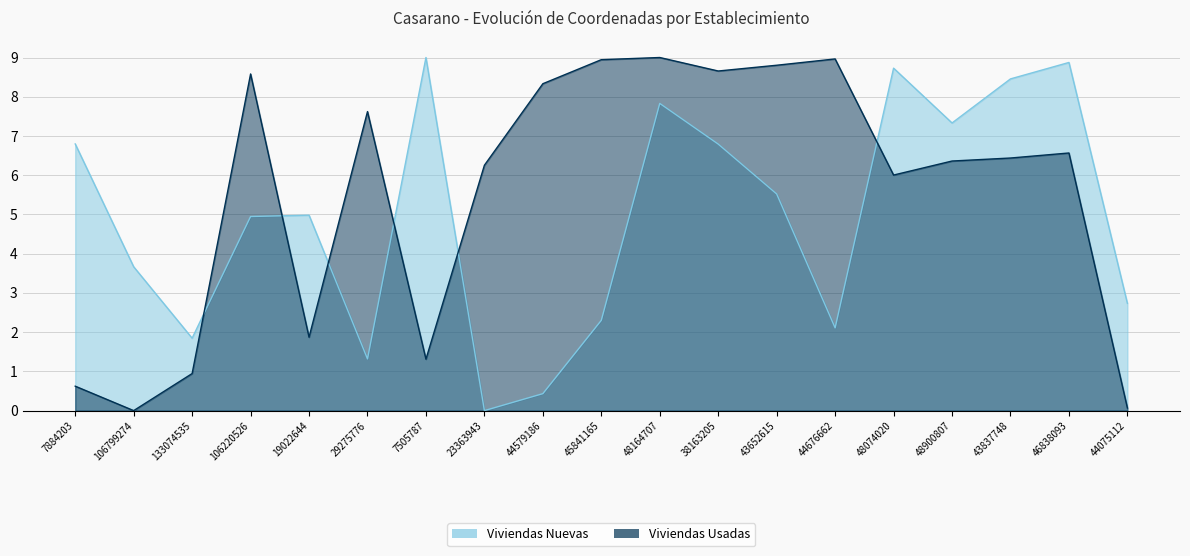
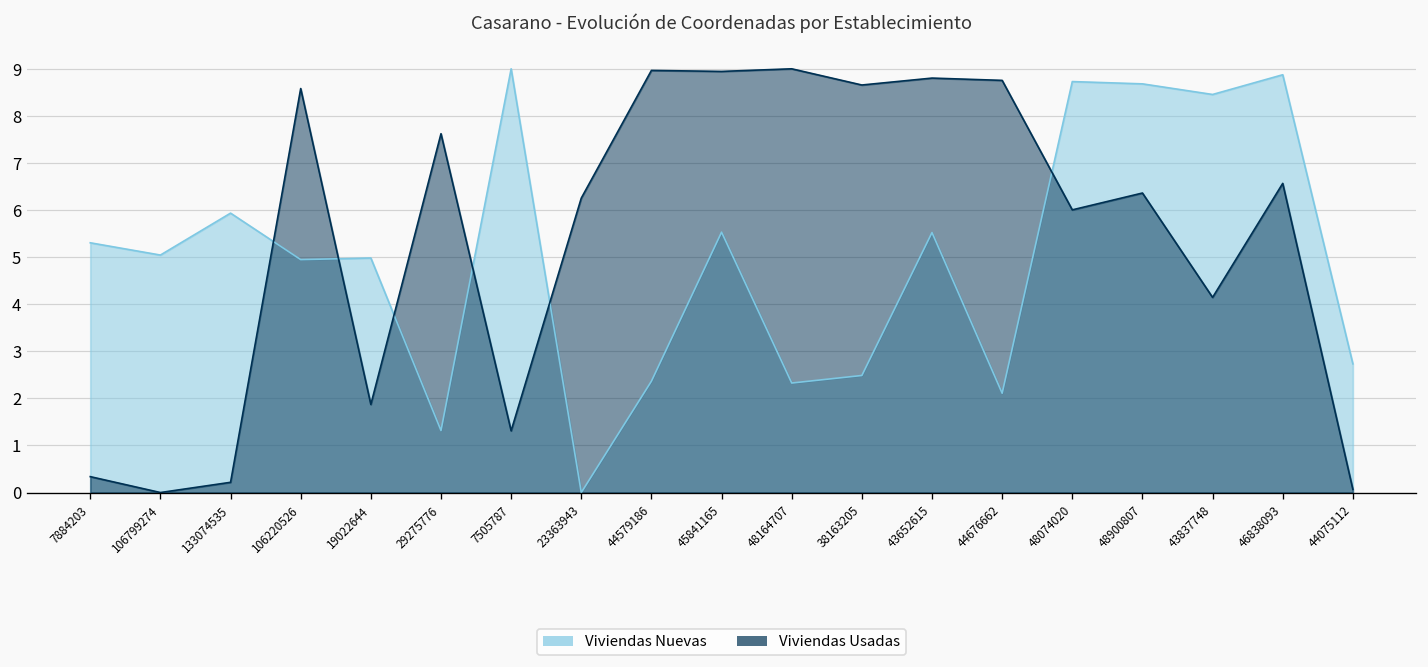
Viviendas Nuevas, 7884203: 6.8 -> 5.3
Viviendas Usadas, 7884203: 0.6 -> 0.3
Viviendas Nuevas, 106799274: 3.7 -> 5.0
Viviendas Nuevas, 133074535: 1.8 -> 5.9
Viviendas Usadas, 133074535: 0.9 -> 0.2
Viviendas Nuevas, 44579186: 0.4 -> 2.4
Viviendas Usadas, 44579186: 8.3 -> 9.0
Viviendas Nuevas, 45841165: 2.3 -> 5.5
Viviendas Nuevas, 48164707: 7.8 -> 2.3
Viviendas Nuevas, 38163205: 6.8 -> 2.5
Viviendas Usadas, 44676662: 9.0 -> 8.8
Viviendas Nuevas, 48900807: 7.3 -> 8.7
Viviendas Usadas, 43837748: 6.4 -> 4.1
